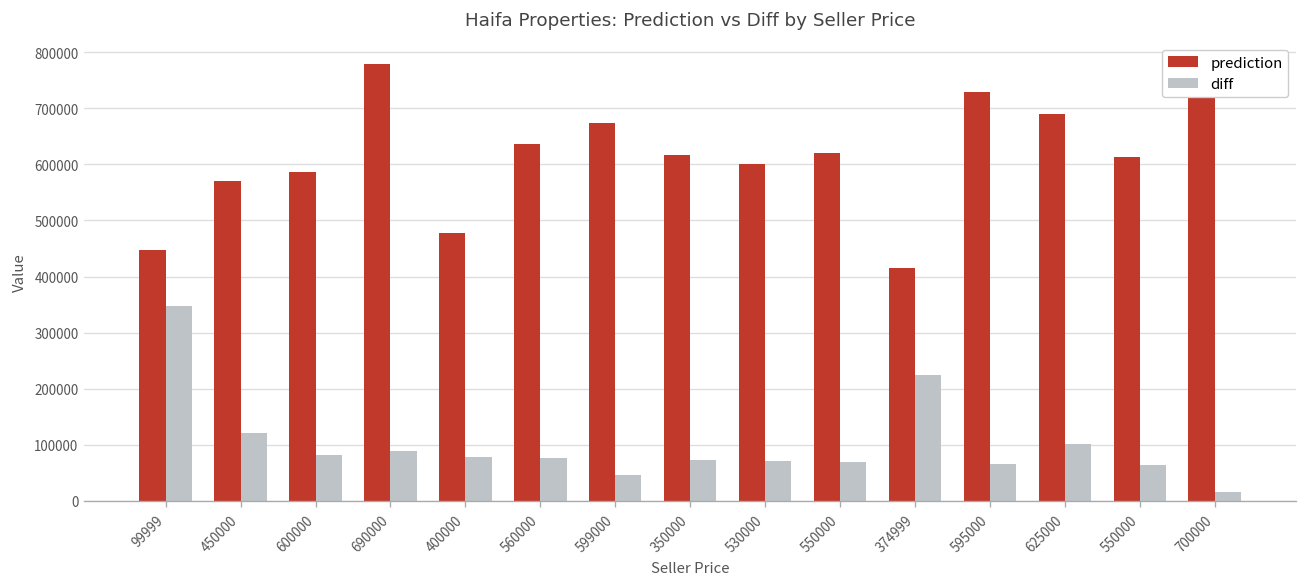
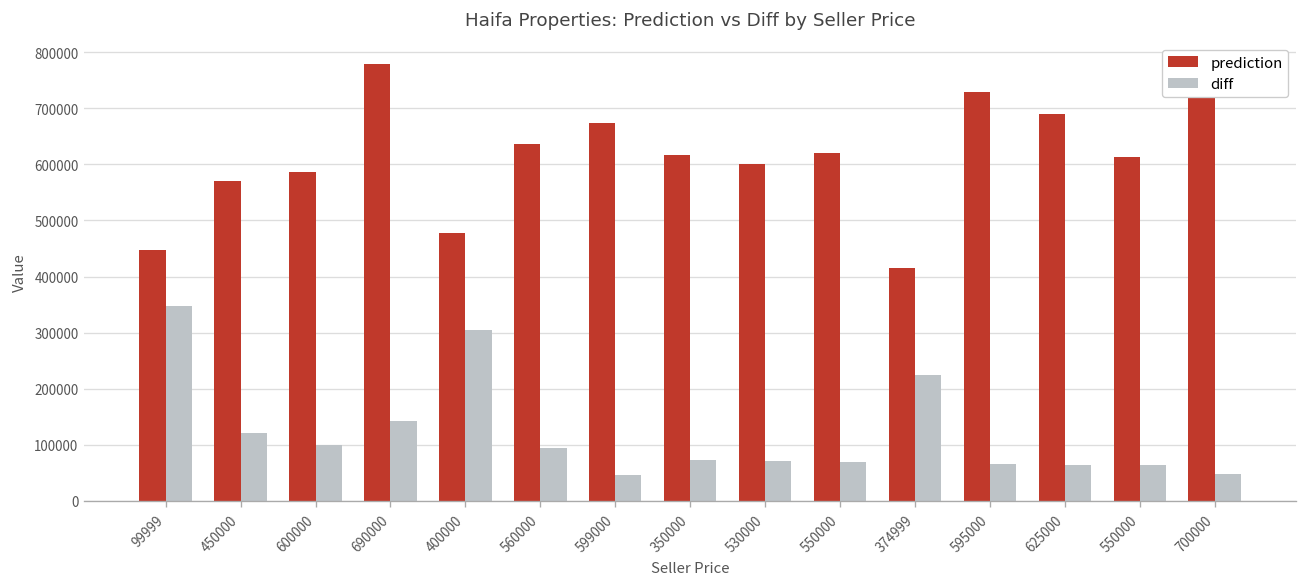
diff, 600000: 80000 -> 100000
diff, 690000: 90000 -> 140000
diff, 400000: 80000 -> 300000
diff, 560000: 80000 -> 90000
diff, 625000: 100000 -> 60000
diff, 700000: 20000 -> 50000
